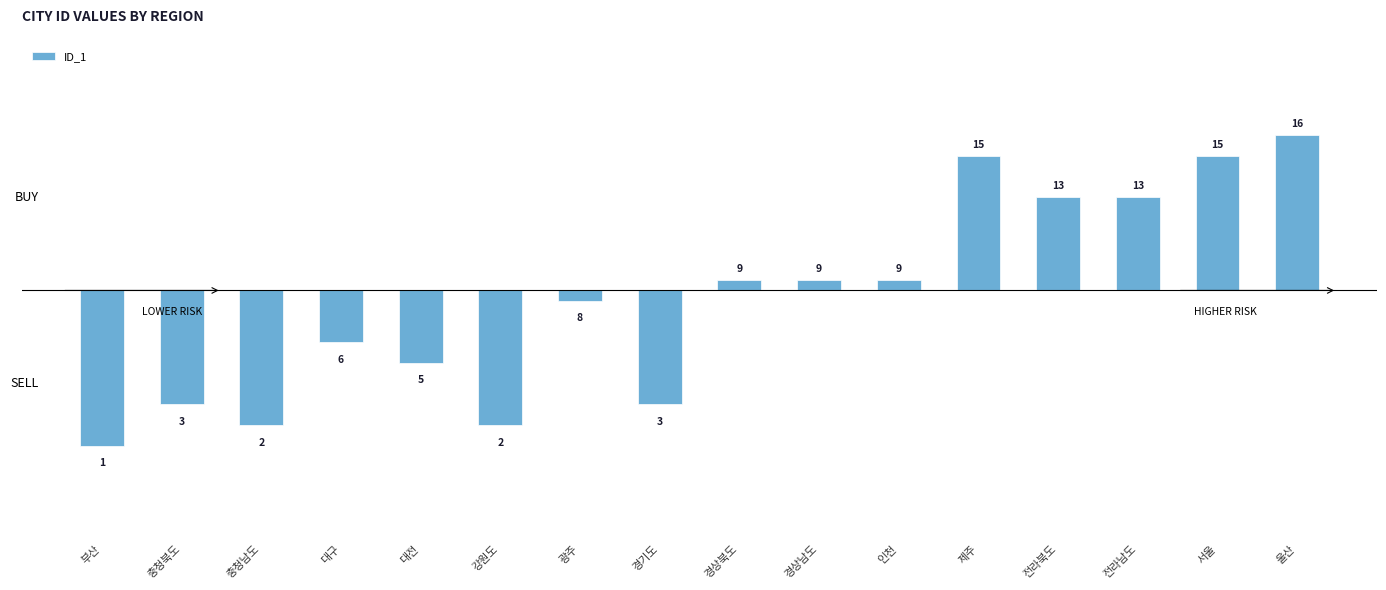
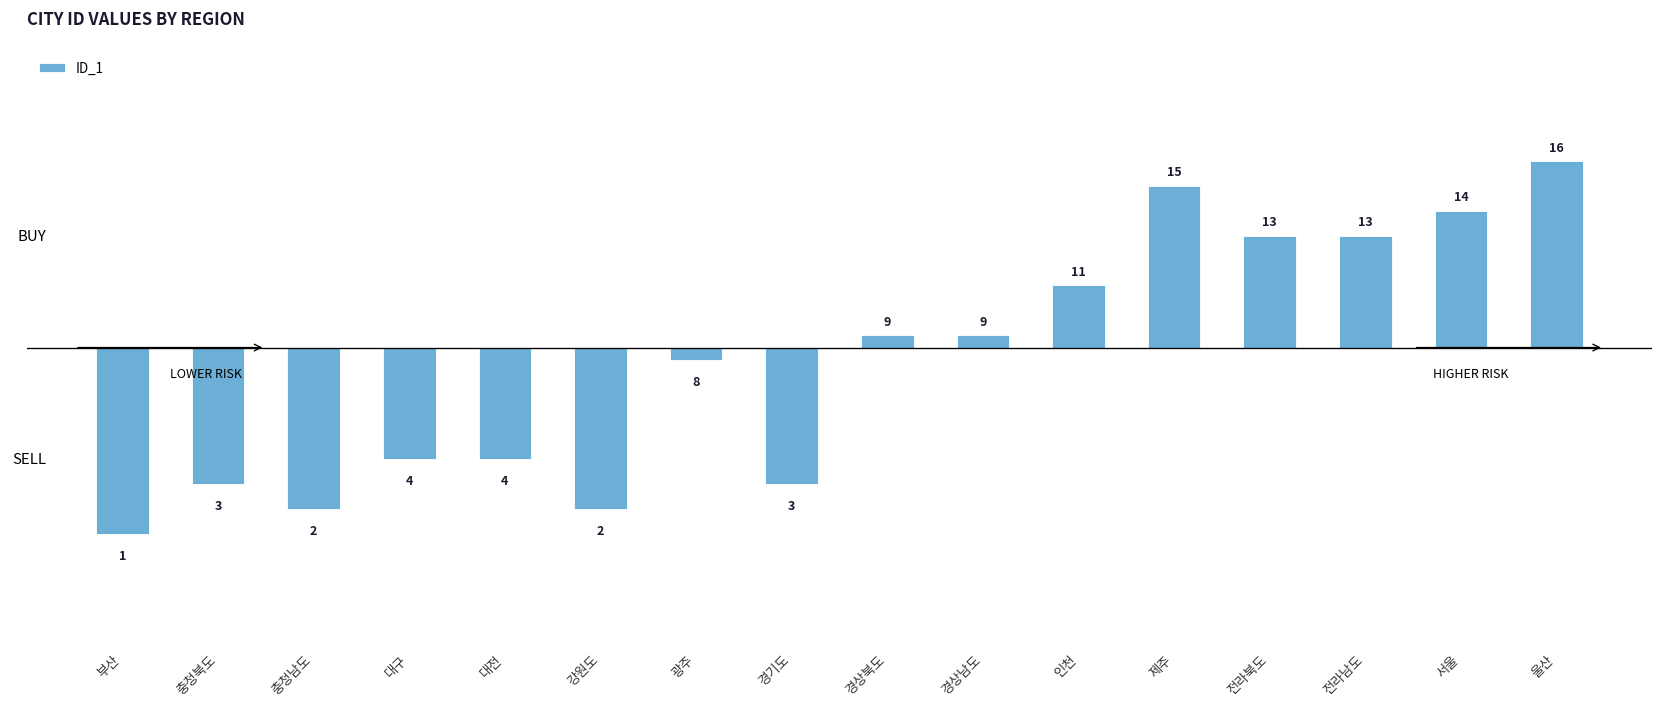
대구: 6 -> 4
대전: 5 -> 4
인천: 9 -> 11
서울: 15 -> 14
